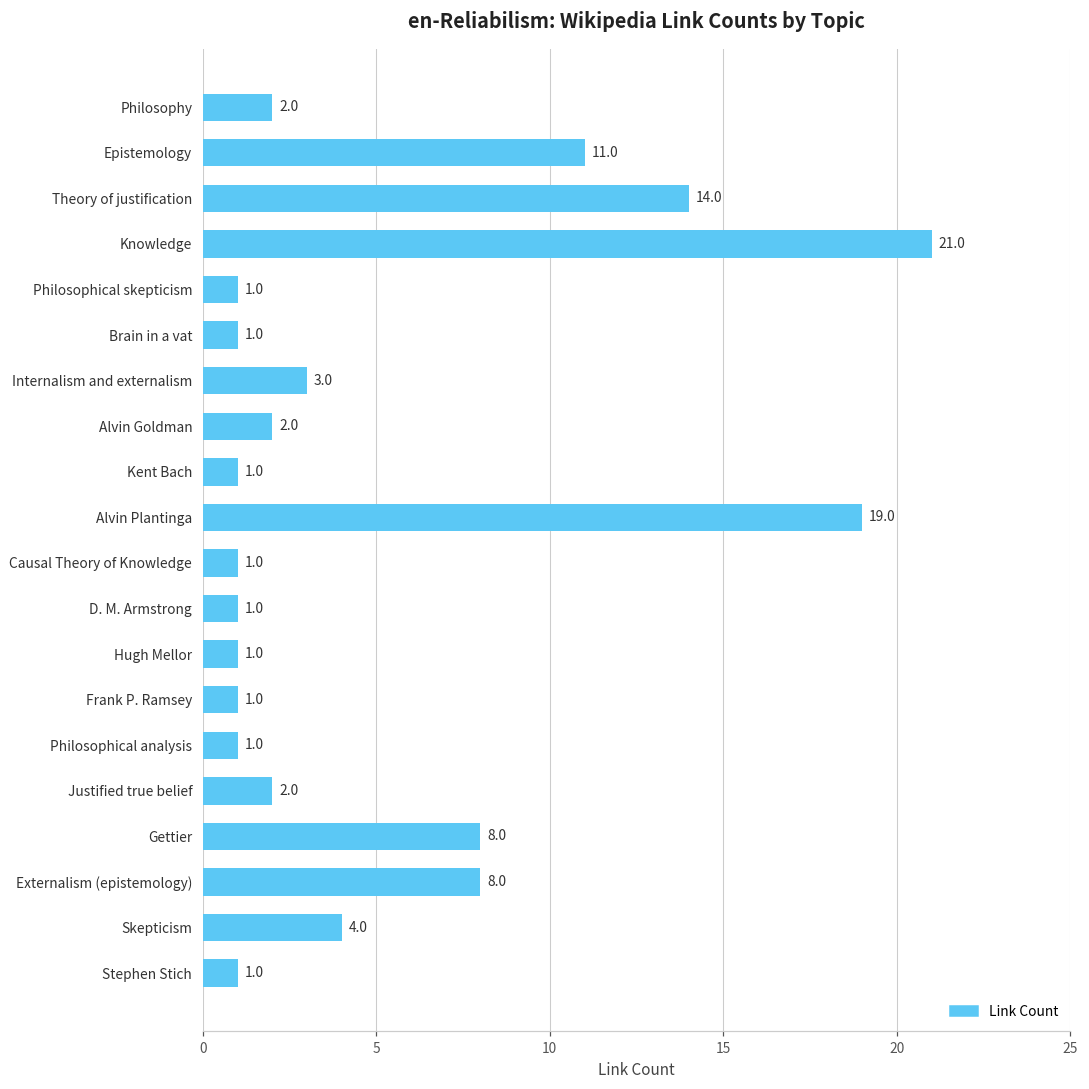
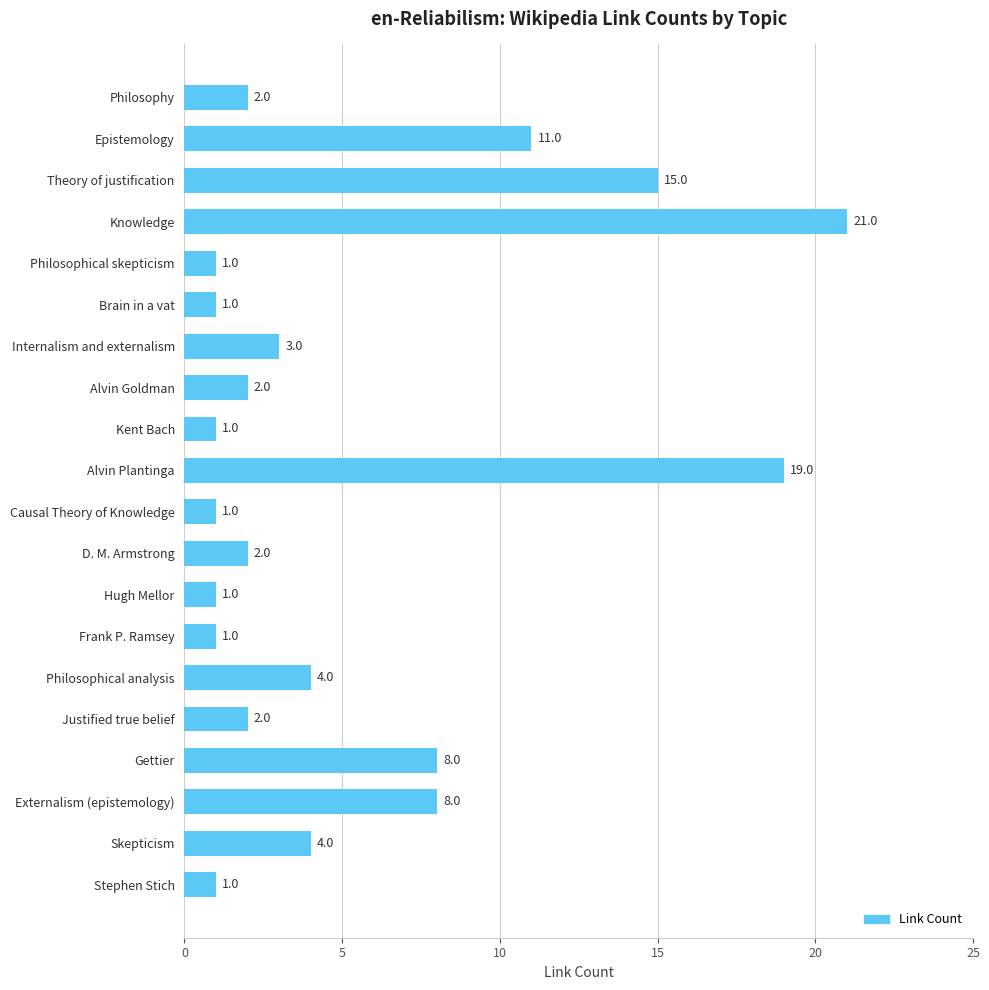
Theory of justification: 14.0 -> 15.0
D. M. Armstrong: 1.0 -> 2.0
Philosophical analysis: 1.0 -> 4.0
